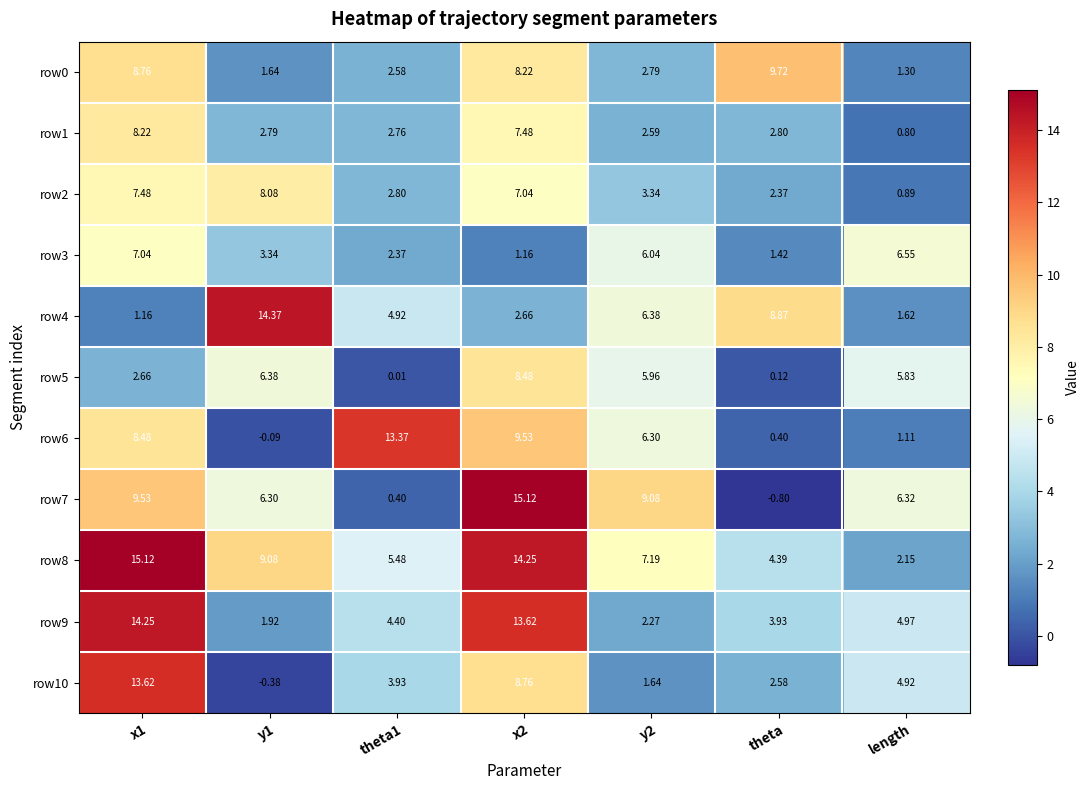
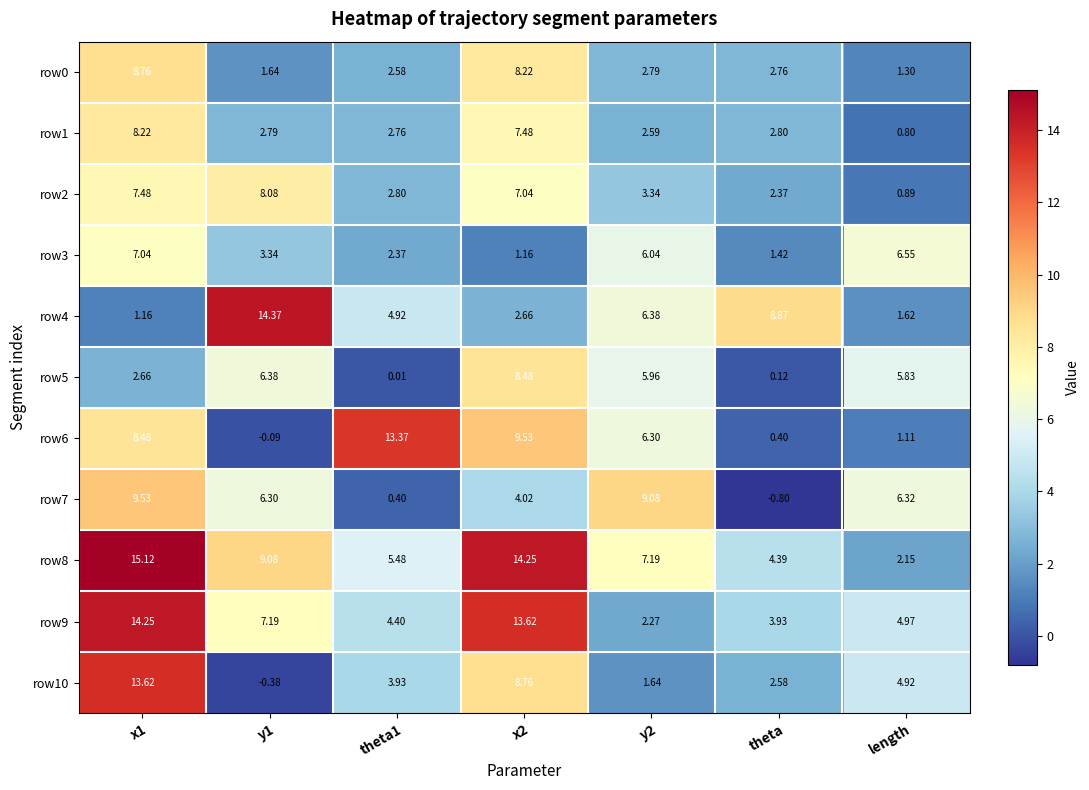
row0, theta: 9.72 -> 2.76
row7, x2: 15.12 -> 4.02
row9, y1: 1.92 -> 7.19
